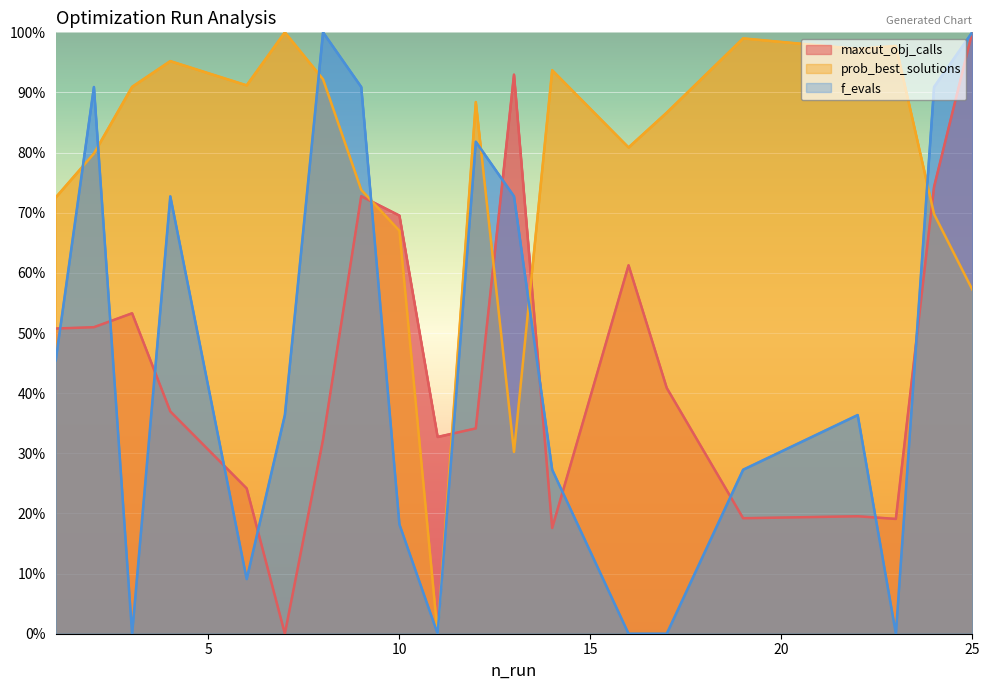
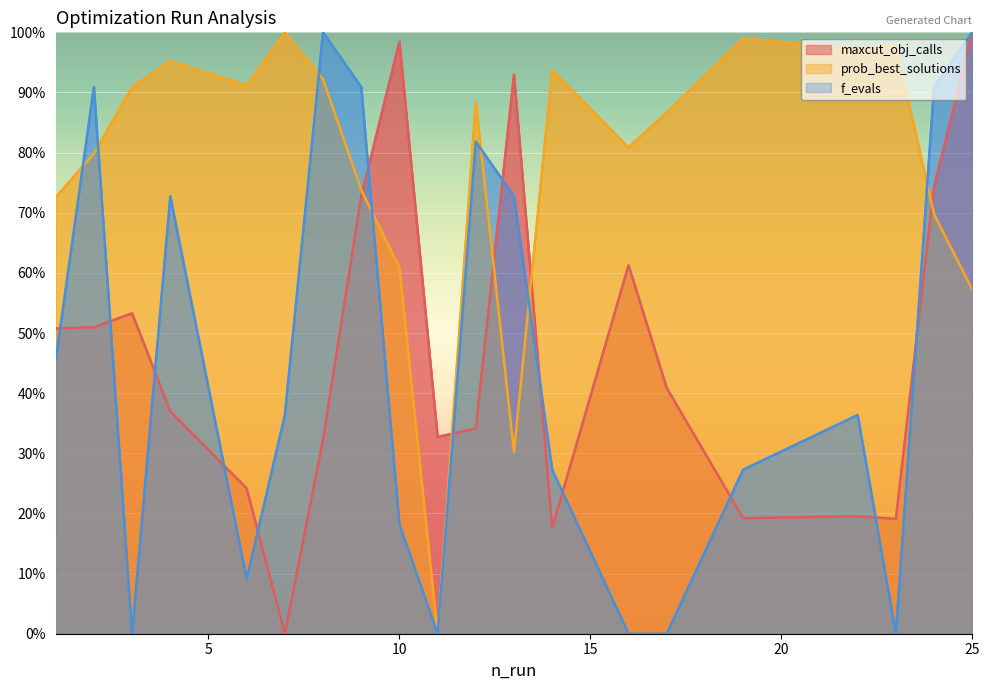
maxcut_obj_calls, 10: 70% -> 98%
prob_best_solutions, 10: 67% -> 61%
